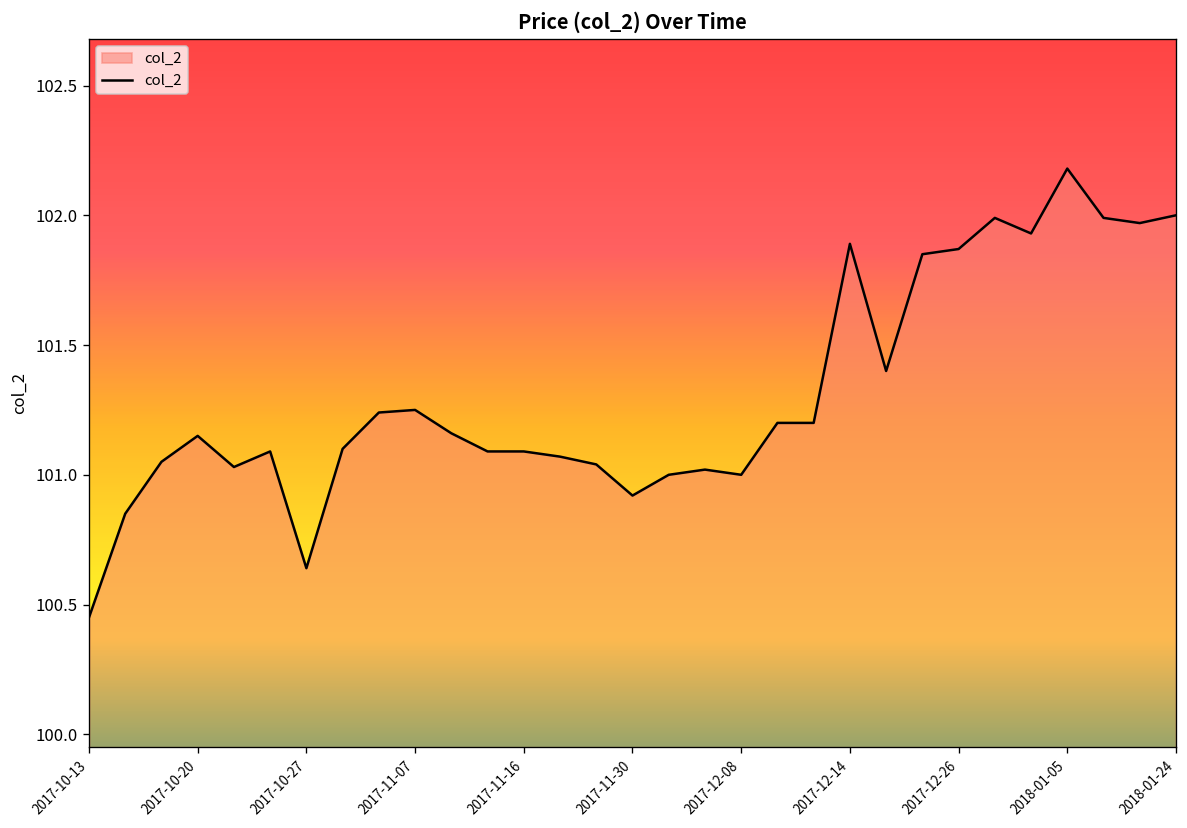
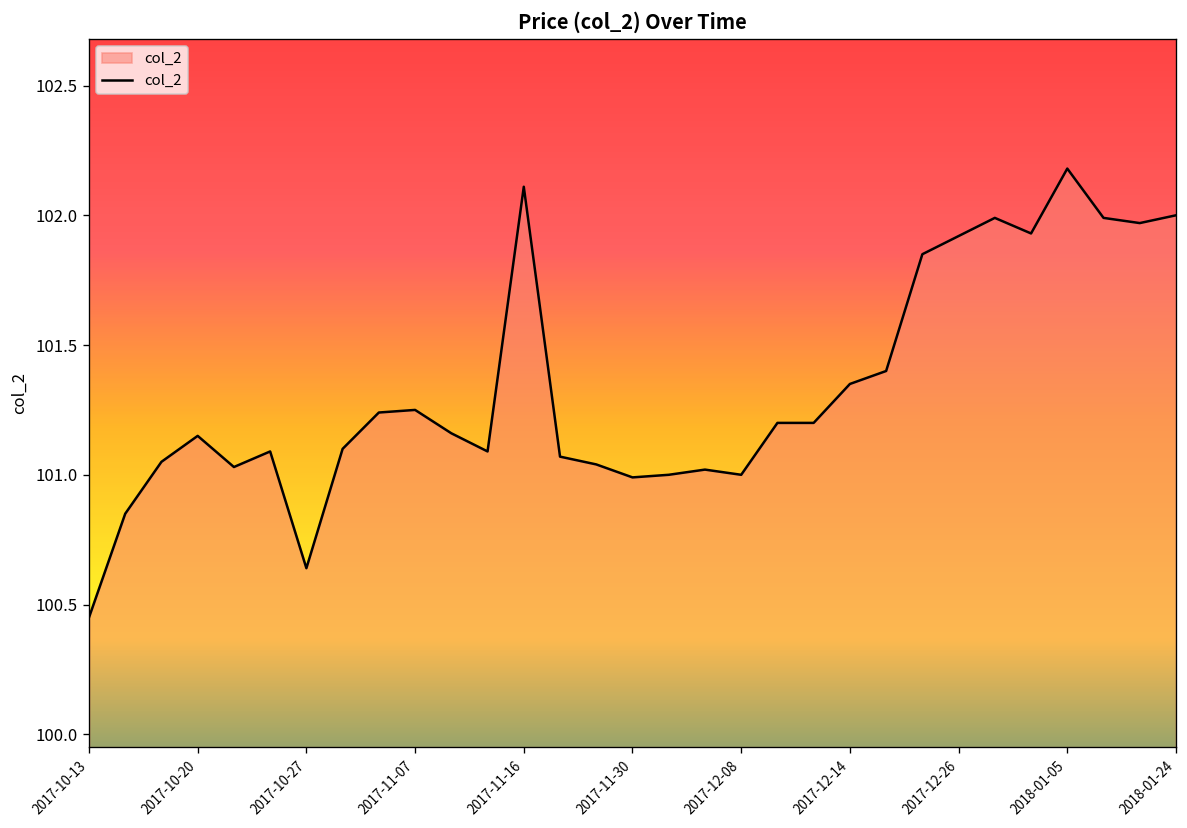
2017-11-16: 101.09 -> 102.11
2017-11-30: 100.92 -> 100.99
2017-12-14: 101.89 -> 101.35
2017-12-26: 101.87 -> 101.92
